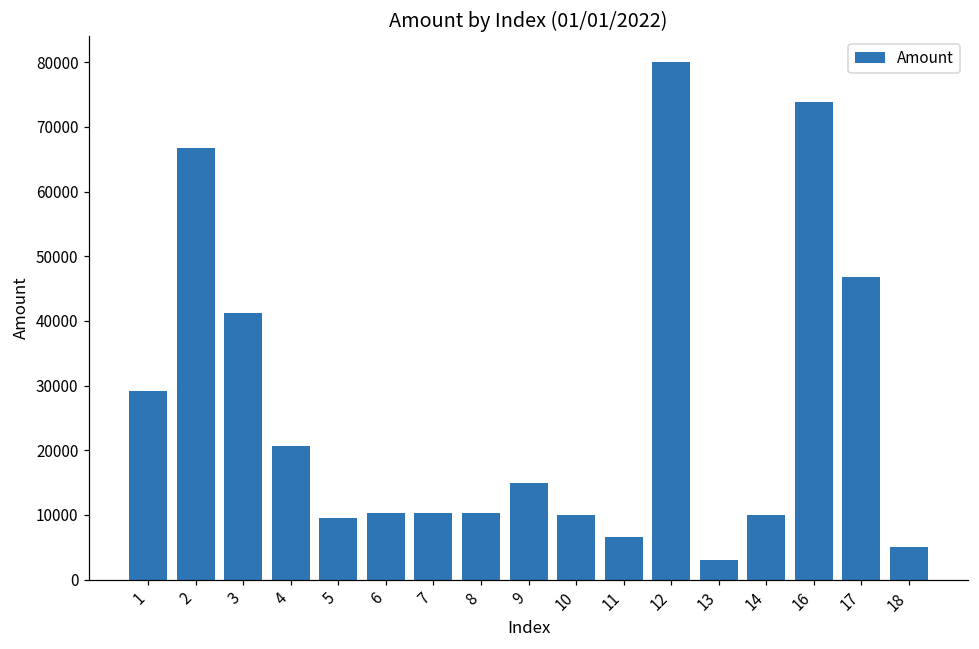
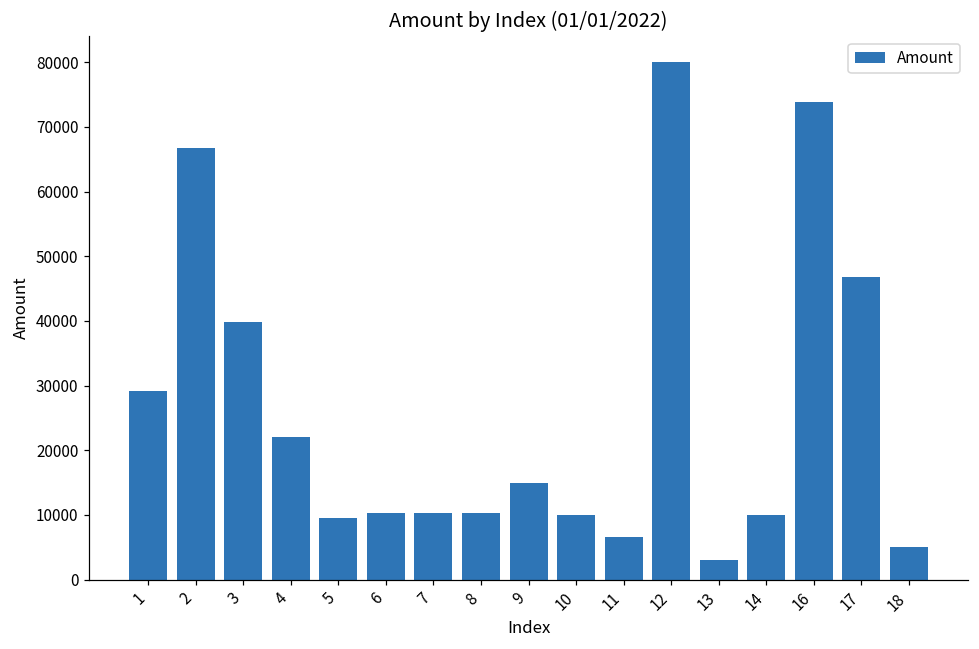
3: 41000 -> 40000
4: 21000 -> 22000
